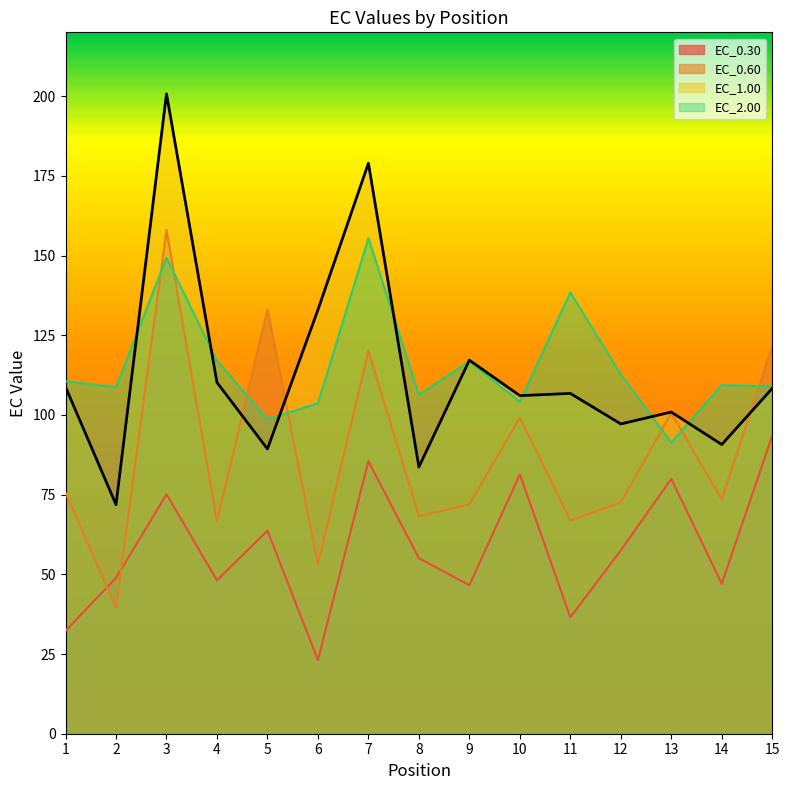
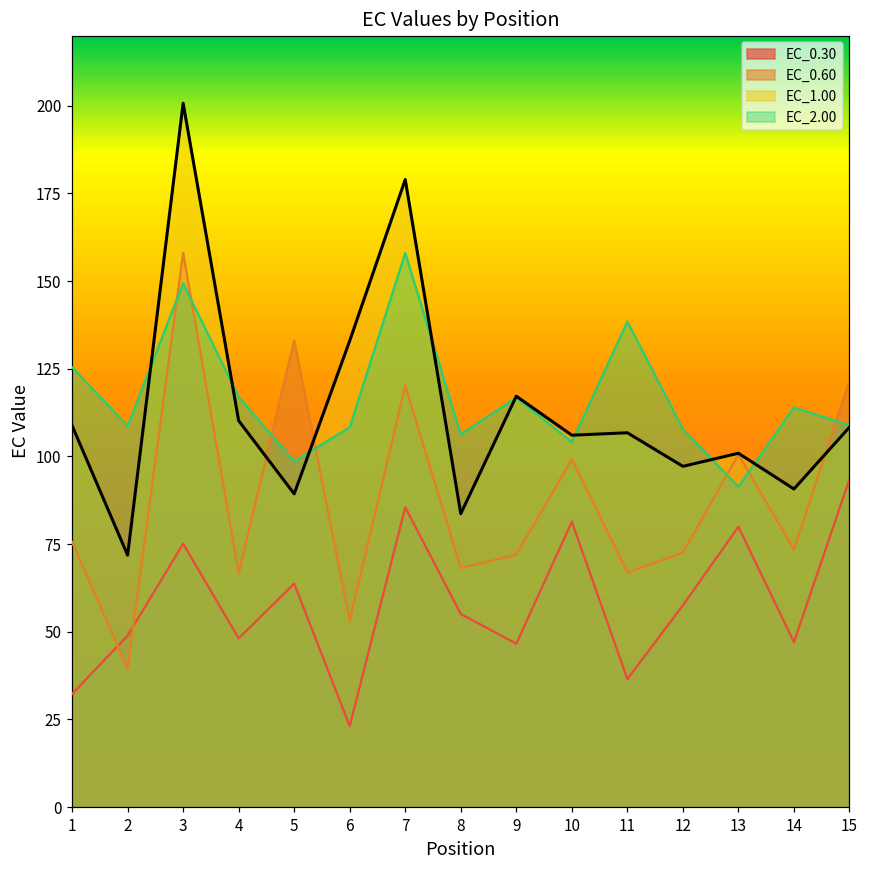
EC_2.00, 1: 111 -> 125
EC_2.00, 6: 104 -> 108
EC_2.00, 7: 155 -> 158
EC_2.00, 12: 113 -> 108
EC_2.00, 14: 109 -> 114
